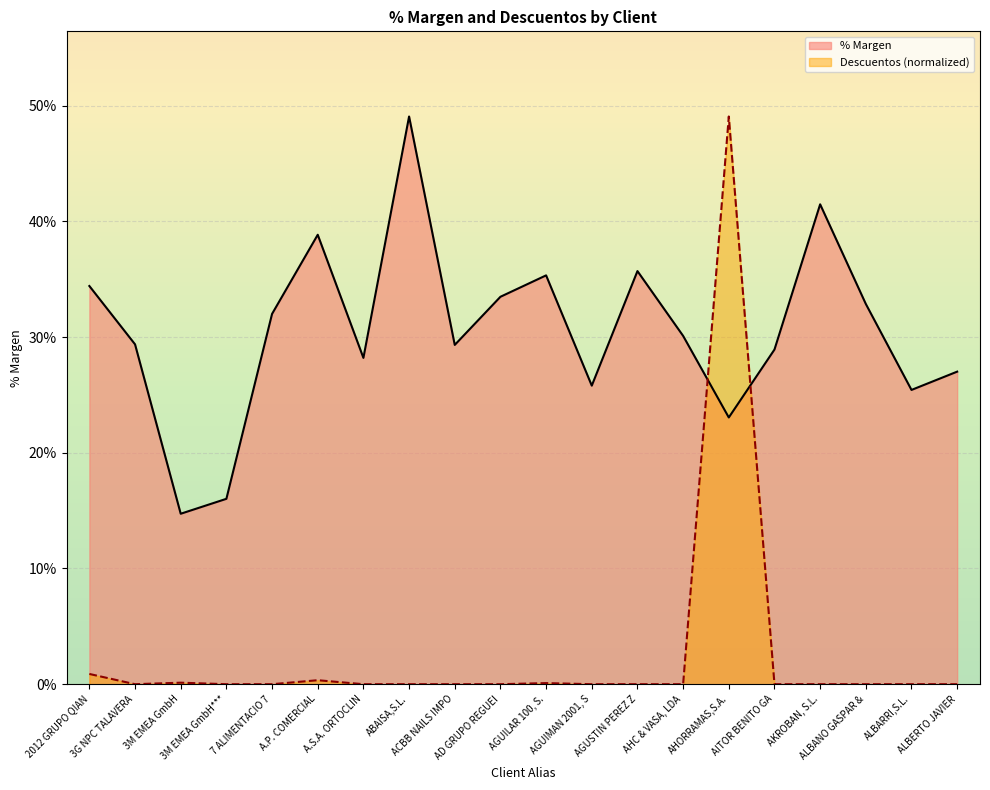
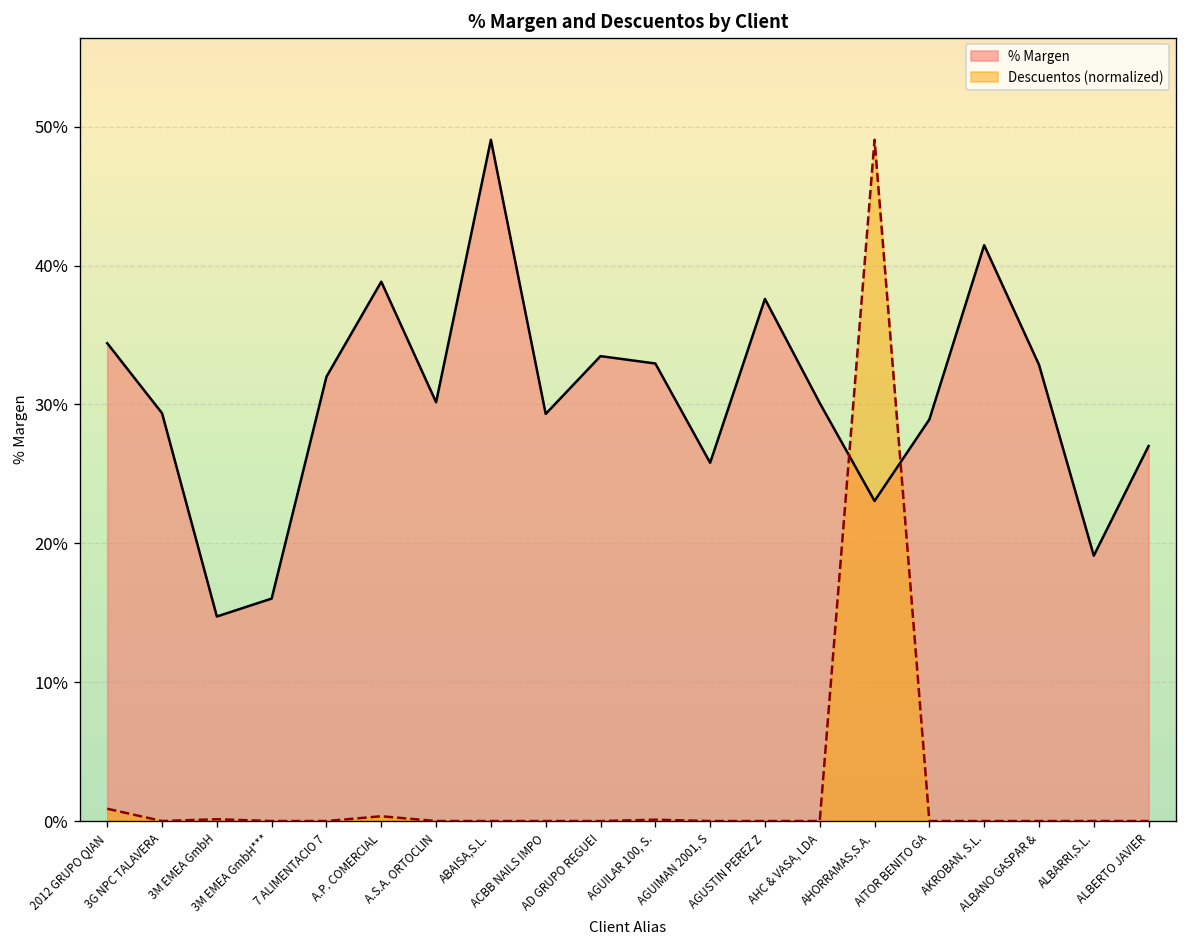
% Margen, A.S.A. ORTOCLIN: 28.2% -> 30.2%
% Margen, AGUILAR 100, S.: 35.3% -> 33.0%
% Margen, AGUSTIN PEREZ Z: 35.7% -> 37.6%
% Margen, ALBARRI,S.L.: 25.4% -> 19.1%
